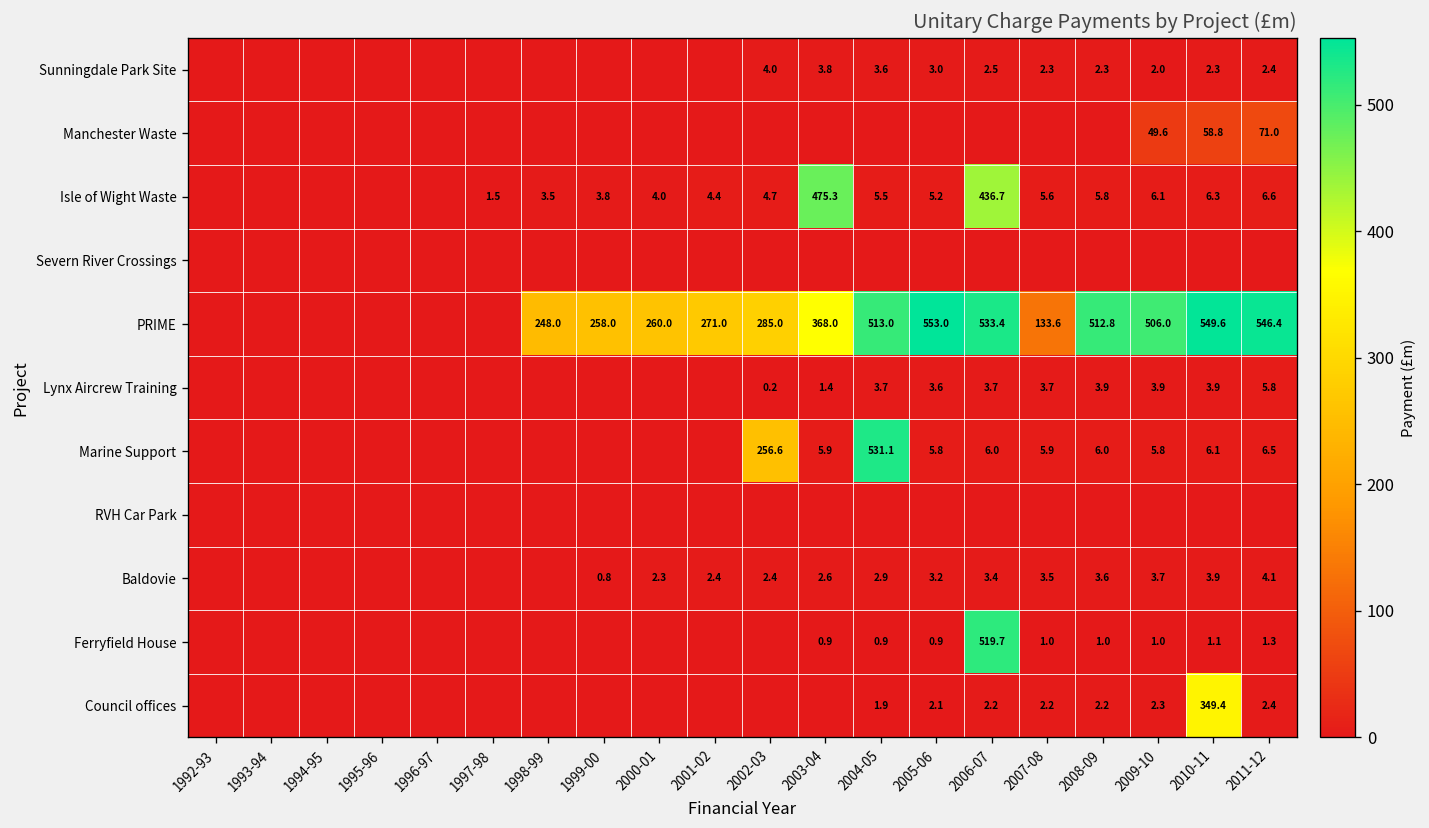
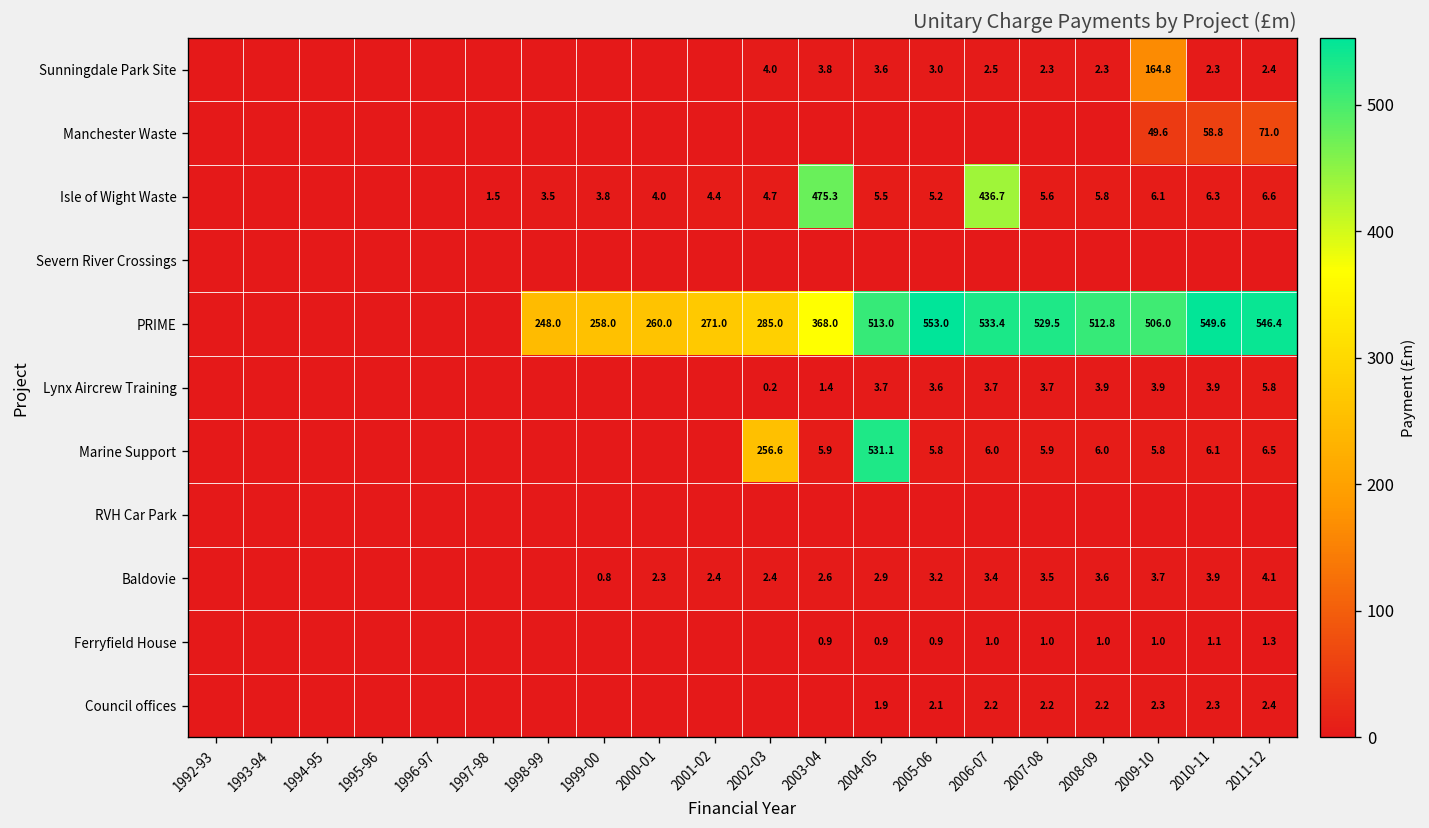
Sunningdale Park Site, 2009-10: 2.0 -> 164.8
PRIME, 2007-08: 133.6 -> 529.5
Ferryfield House, 2006-07: 519.7 -> 1.0
Council offices, 2010-11: 349.4 -> 2.3
